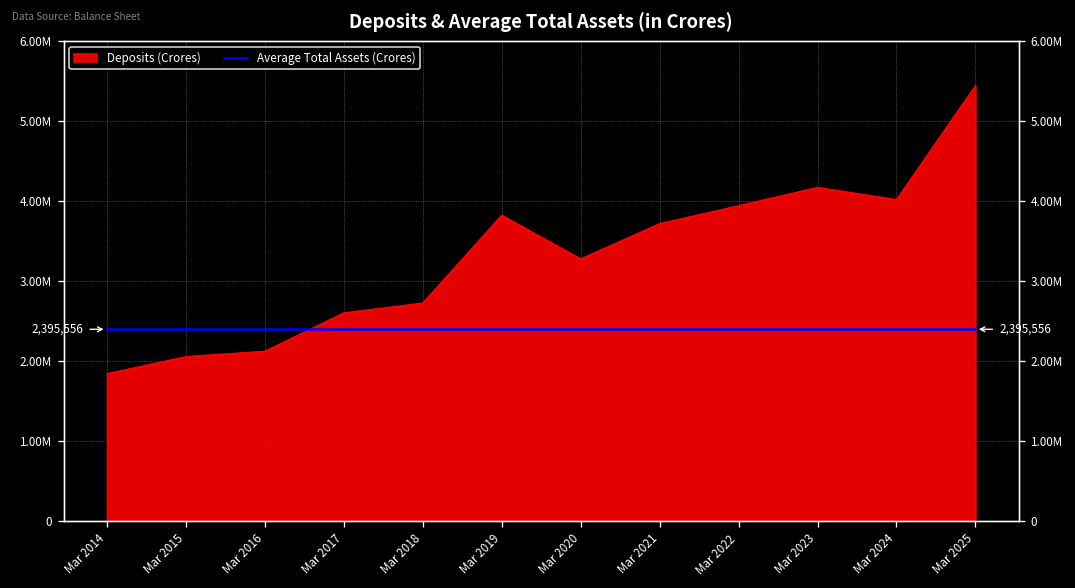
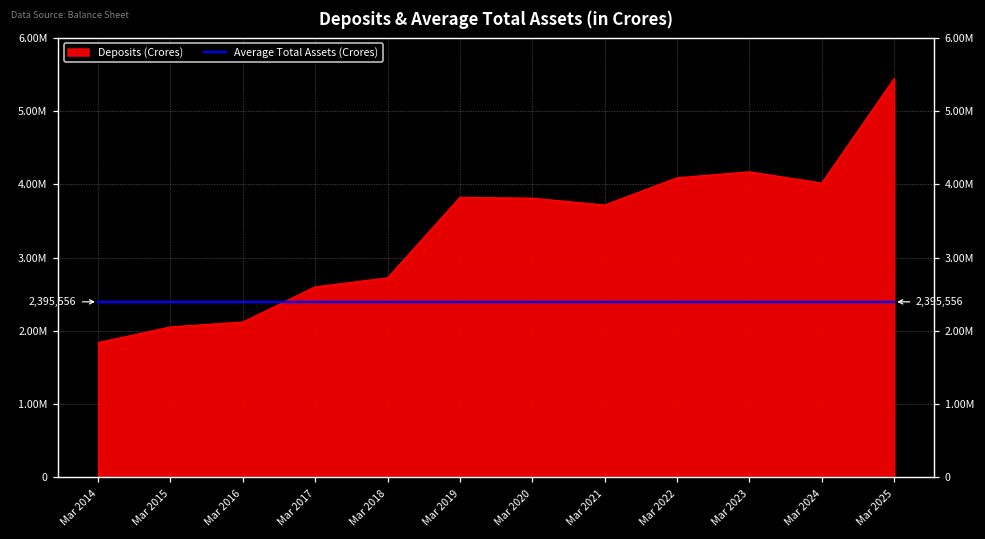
Deposits (Crores), Mar 2020: 3300000 -> 3800000
Deposits (Crores), Mar 2022: 3900000 -> 4100000
